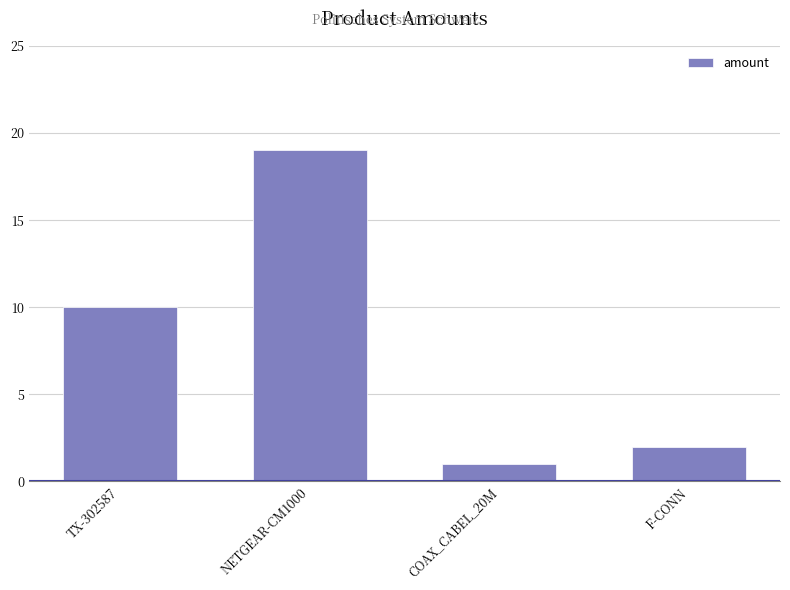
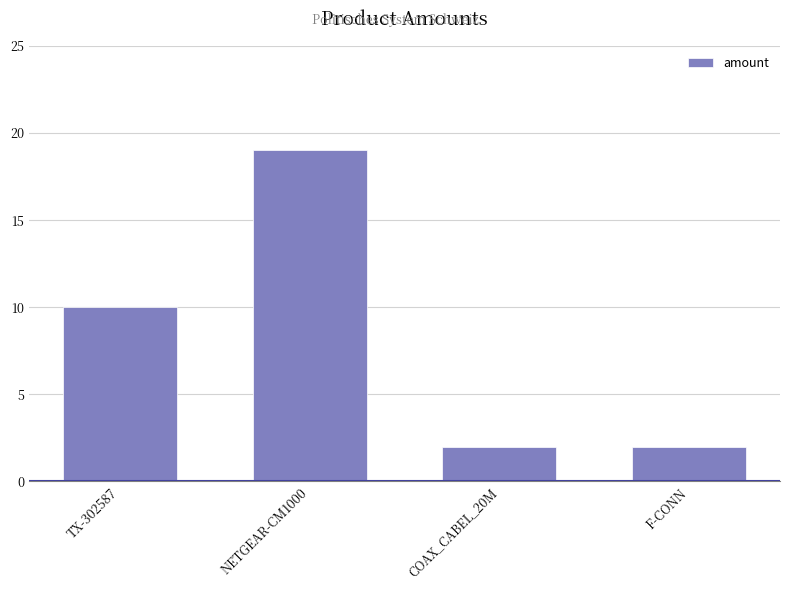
COAX_CABEL_20M: 1 -> 2
